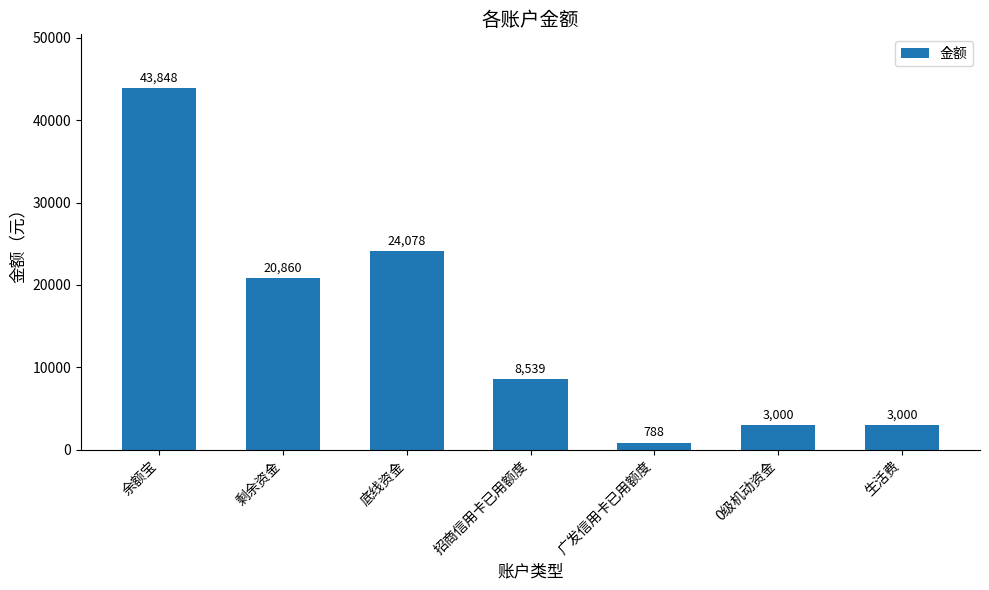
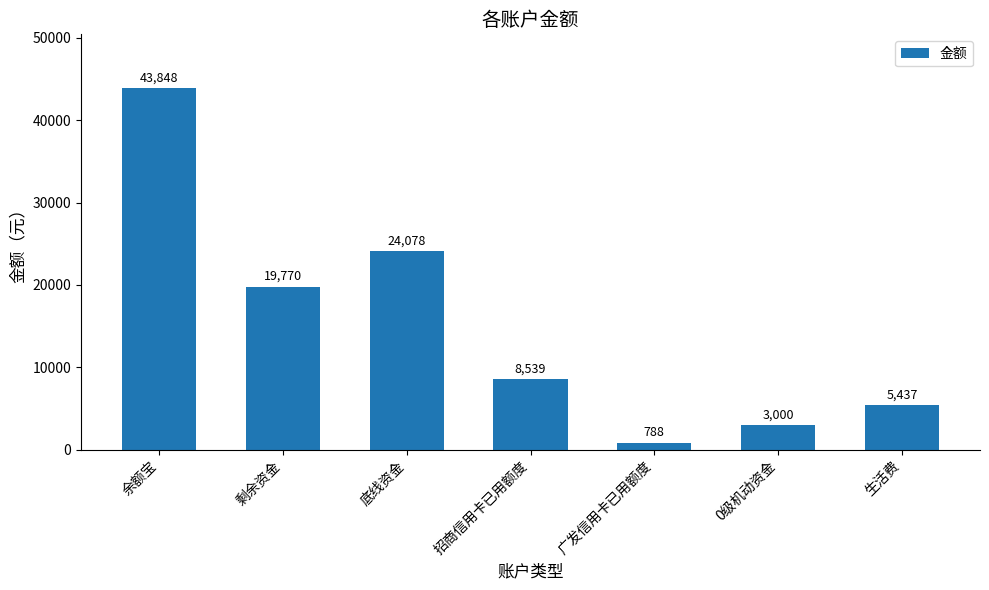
剩余资金: 20,860 -> 19,770
生活费: 3,000 -> 5,437
